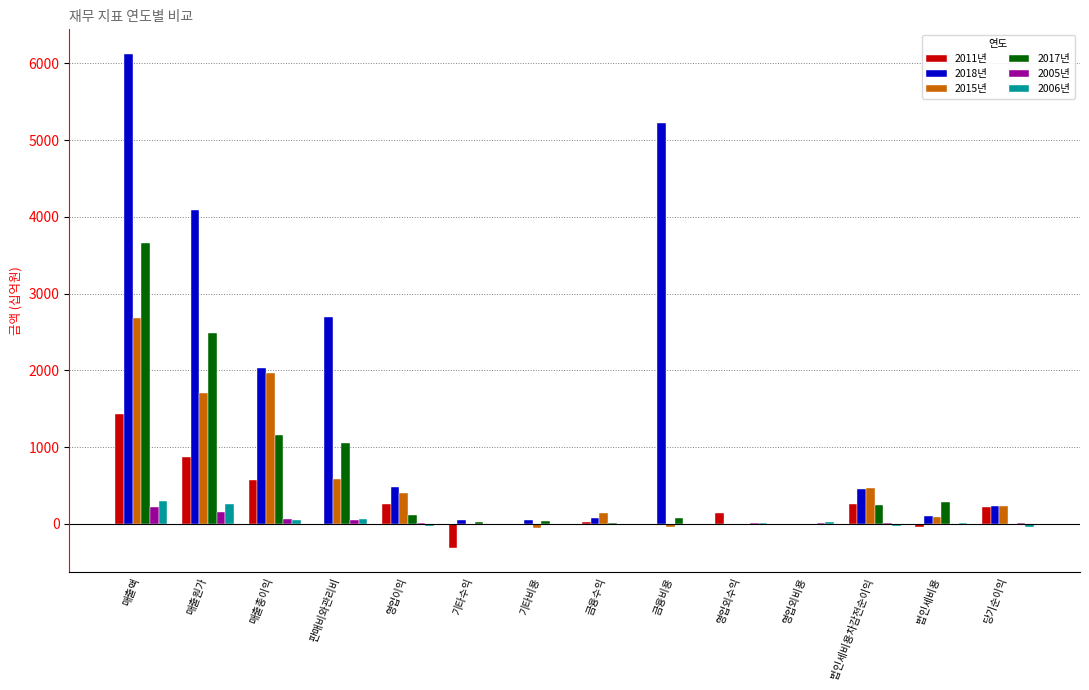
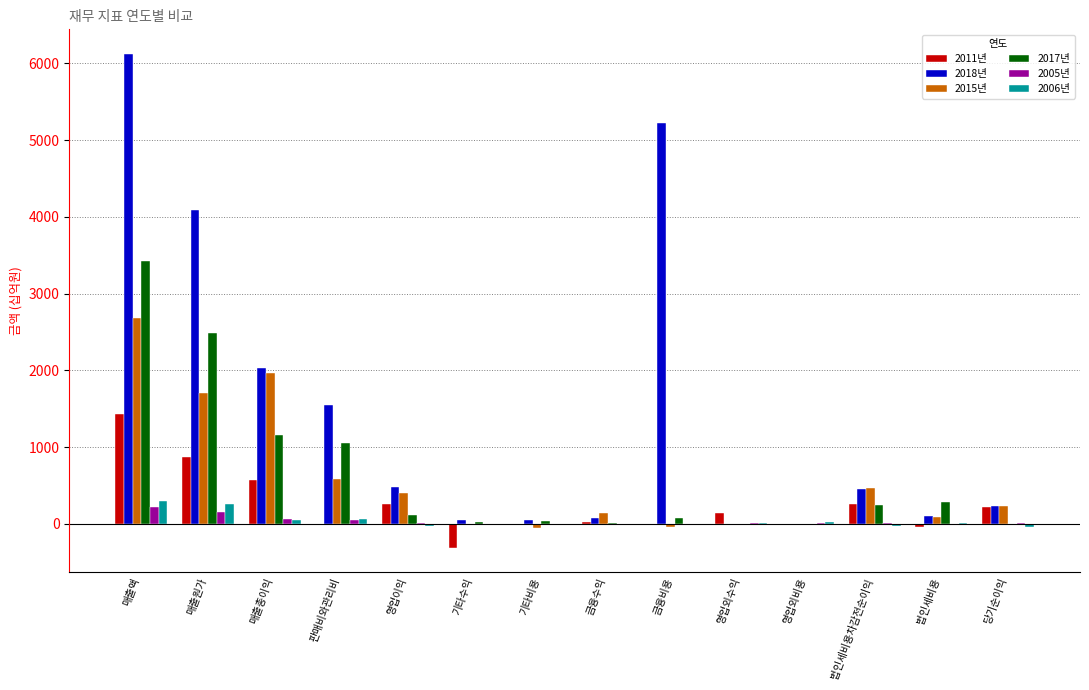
2017년, 매출액: 3700 -> 3400
2018년, 판매비와관리비: 2700 -> 1500
